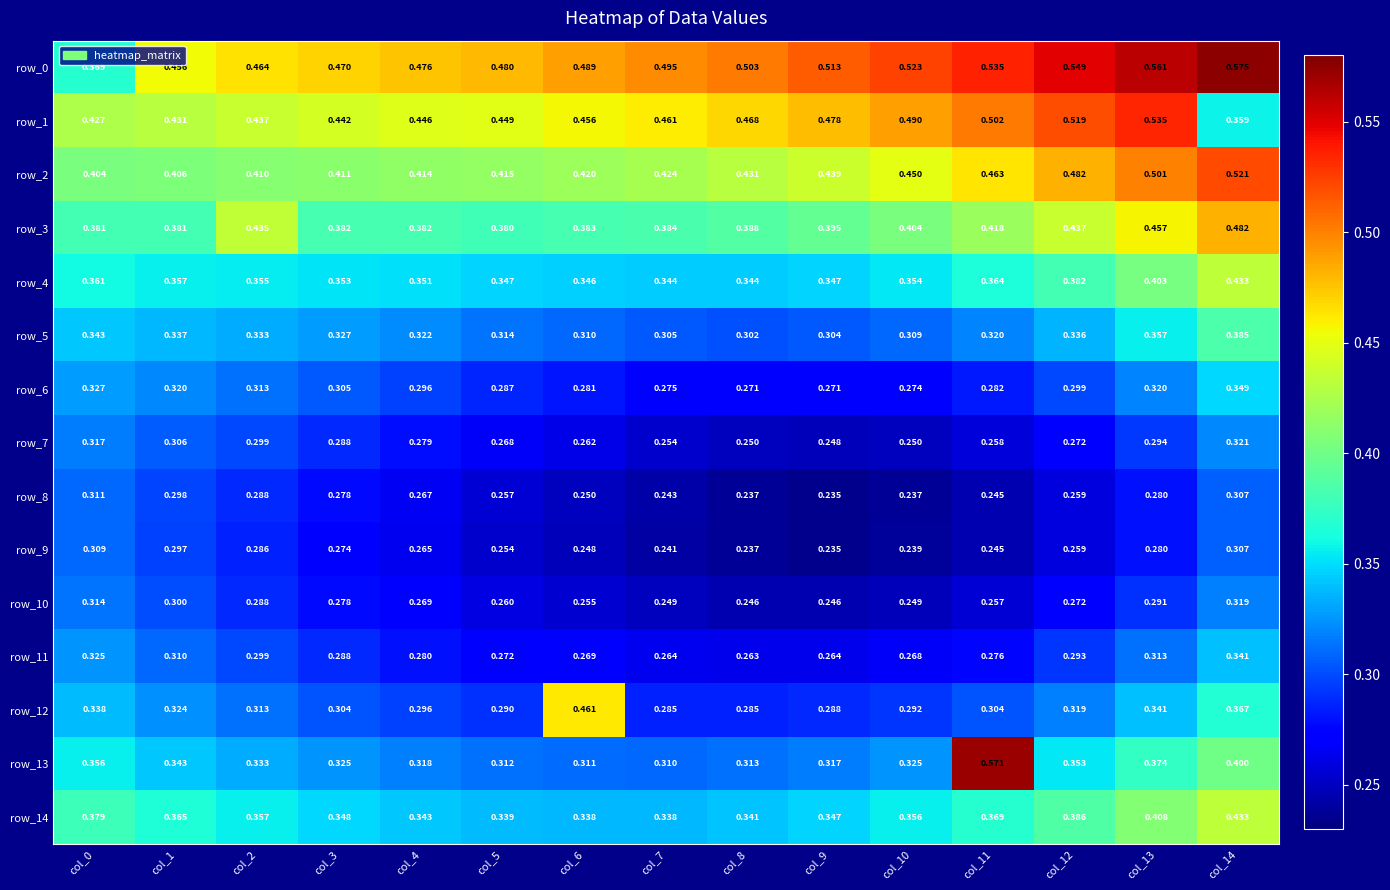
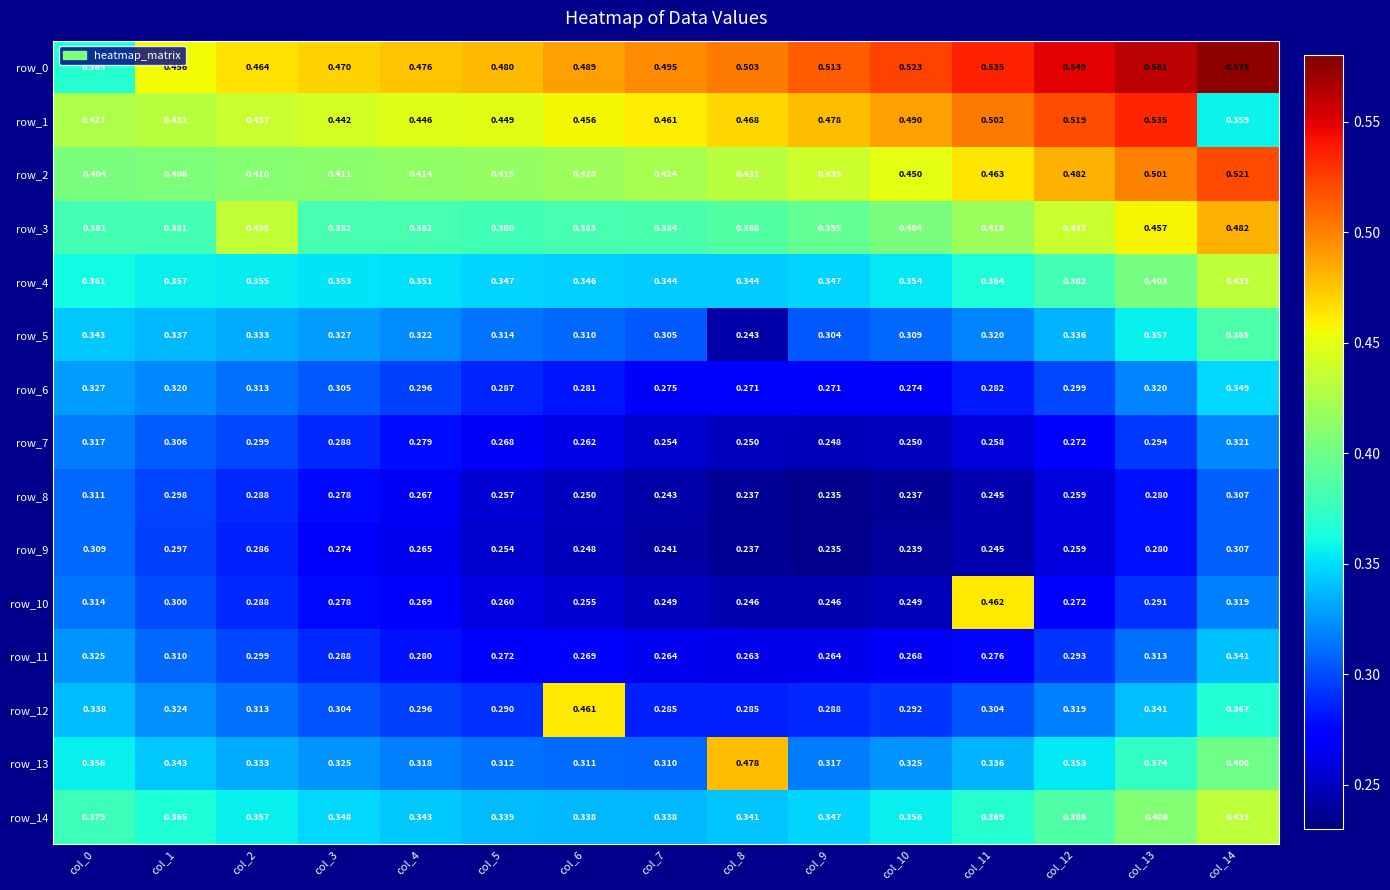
row_5, col_8: 0.302 -> 0.243
row_10, col_11: 0.257 -> 0.462
row_13, col_8: 0.313 -> 0.478
row_13, col_11: 0.571 -> 0.336
